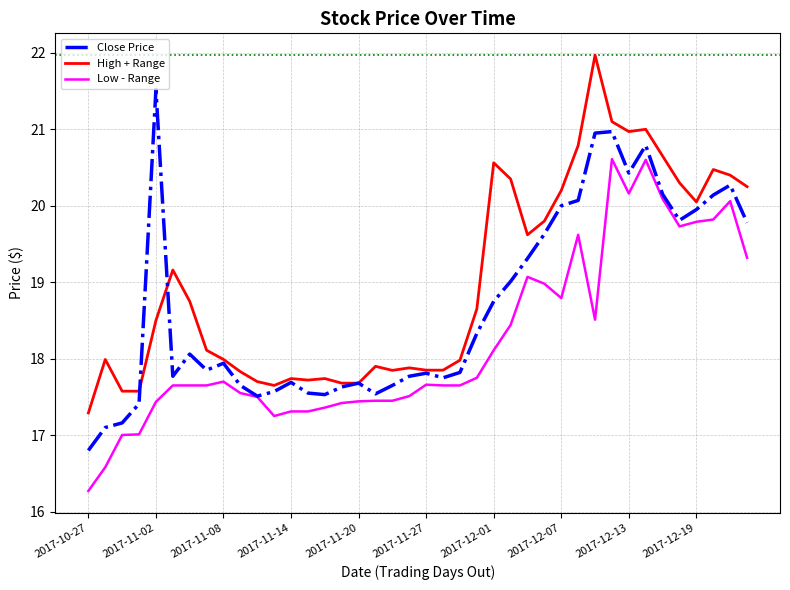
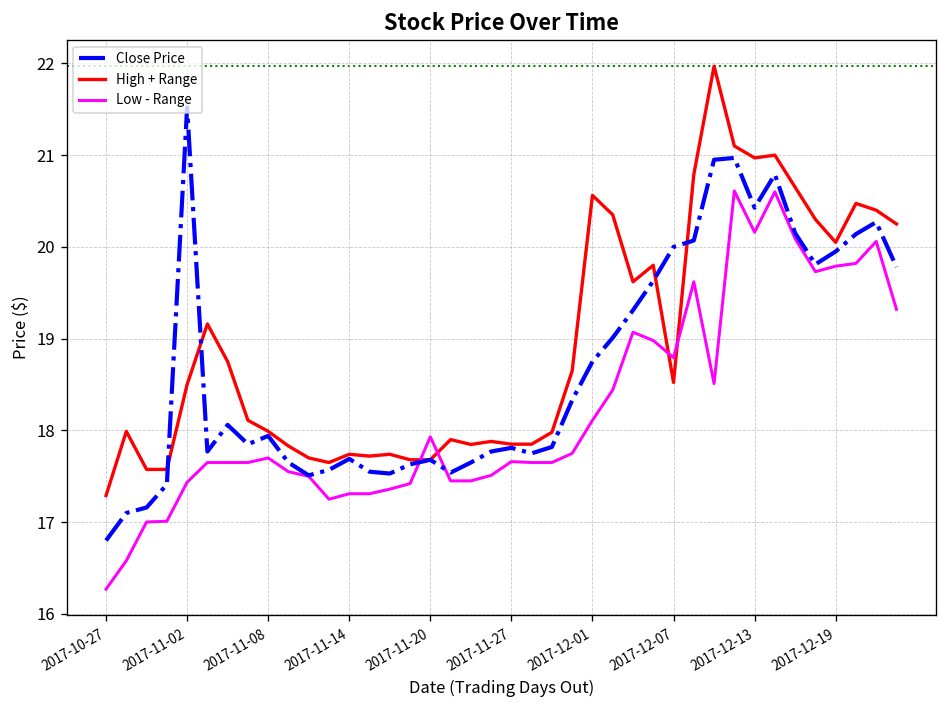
Low - Range, 2017-11-20: 17.4 -> 17.9
High + Range, 2017-12-07: 20.2 -> 18.5
